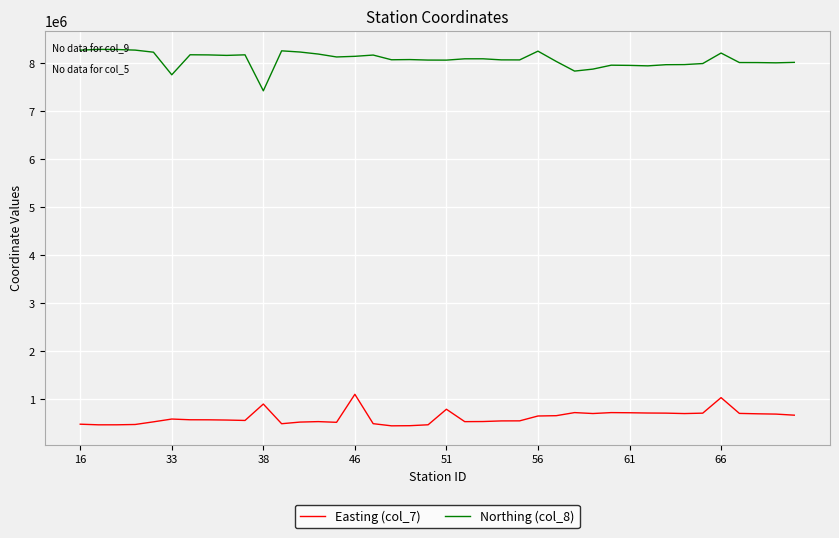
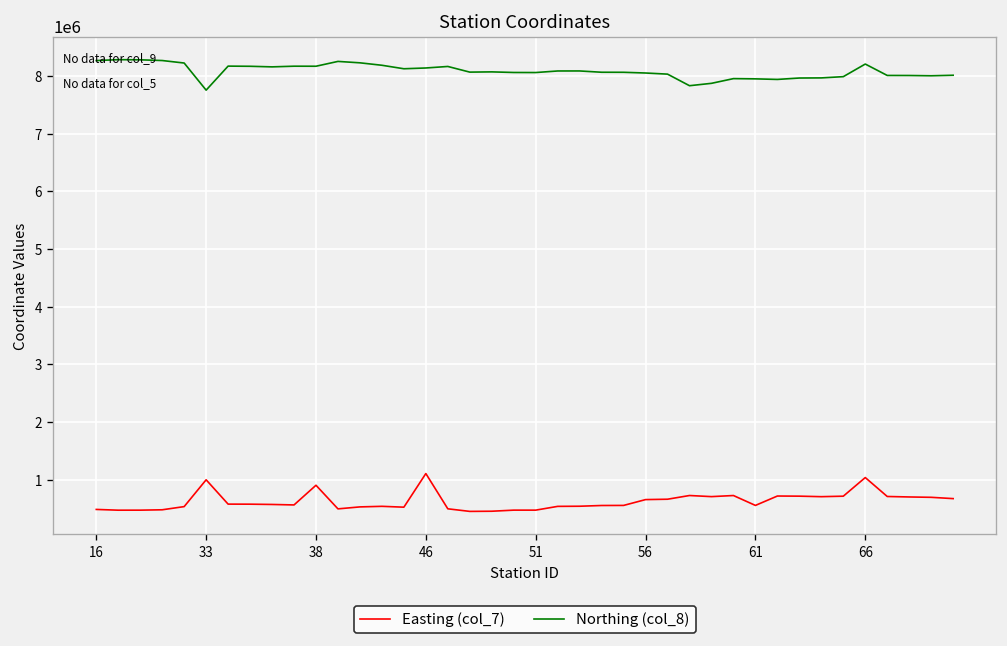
Easting (col_7), 33: 600000 -> 1000000
Northing (col_8), 38: 7400000 -> 8200000
Easting (col_7), 51: 800000 -> 500000
Northing (col_8), 56: 8200000 -> 8100000
Easting (col_7), 61: 700000 -> 600000
